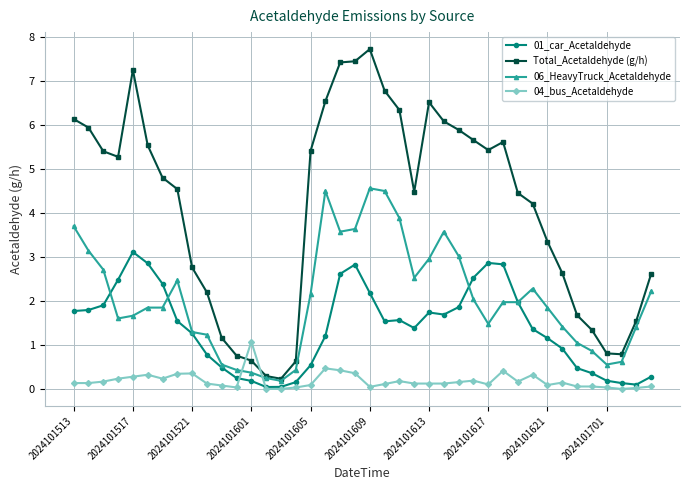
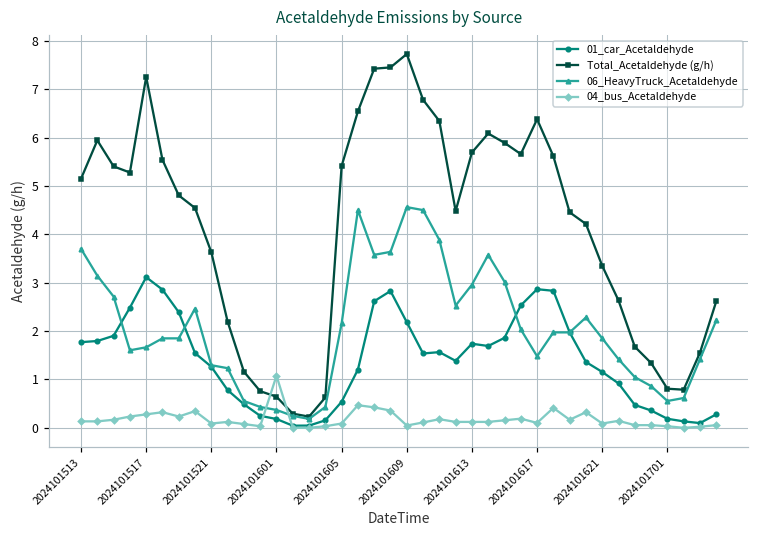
Total_Acetaldehyde (g/h), 2024101513: 6.1 -> 5.2
Total_Acetaldehyde (g/h), 2024101521: 2.8 -> 3.6
04_bus_Acetaldehyde, 2024101521: 0.4 -> 0.1
Total_Acetaldehyde (g/h), 2024101613: 6.5 -> 5.7
Total_Acetaldehyde (g/h), 2024101617: 5.4 -> 6.4
